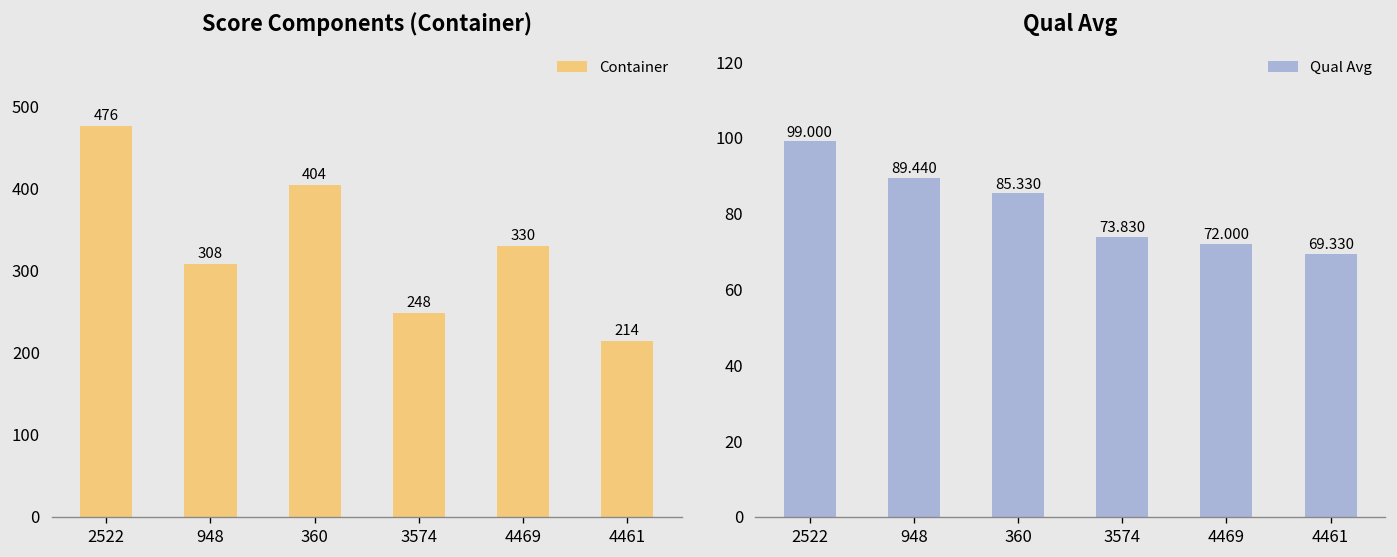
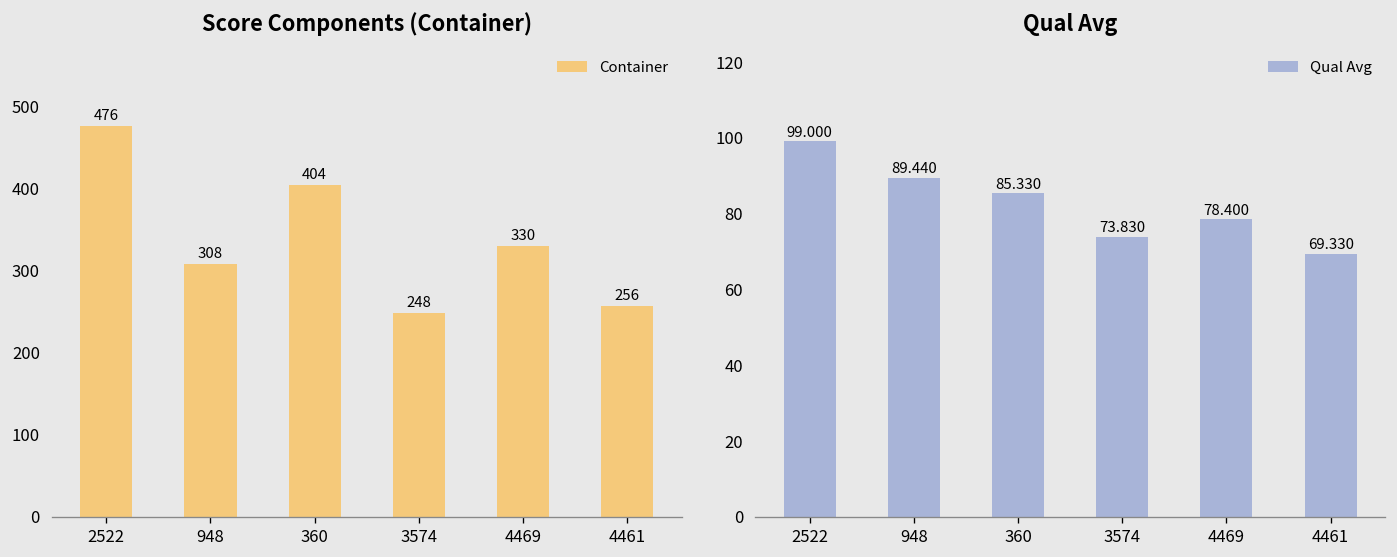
Score Components (Container), 4461: 214 -> 256
Qual Avg, 4469: 72.000 -> 78.400
